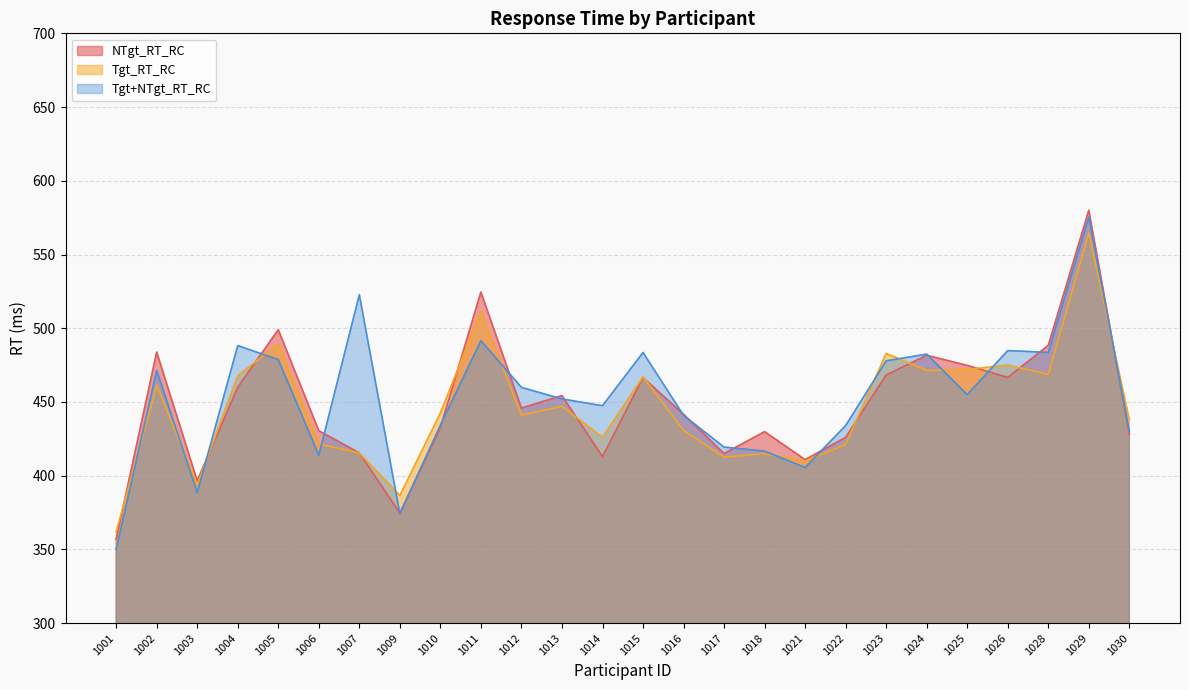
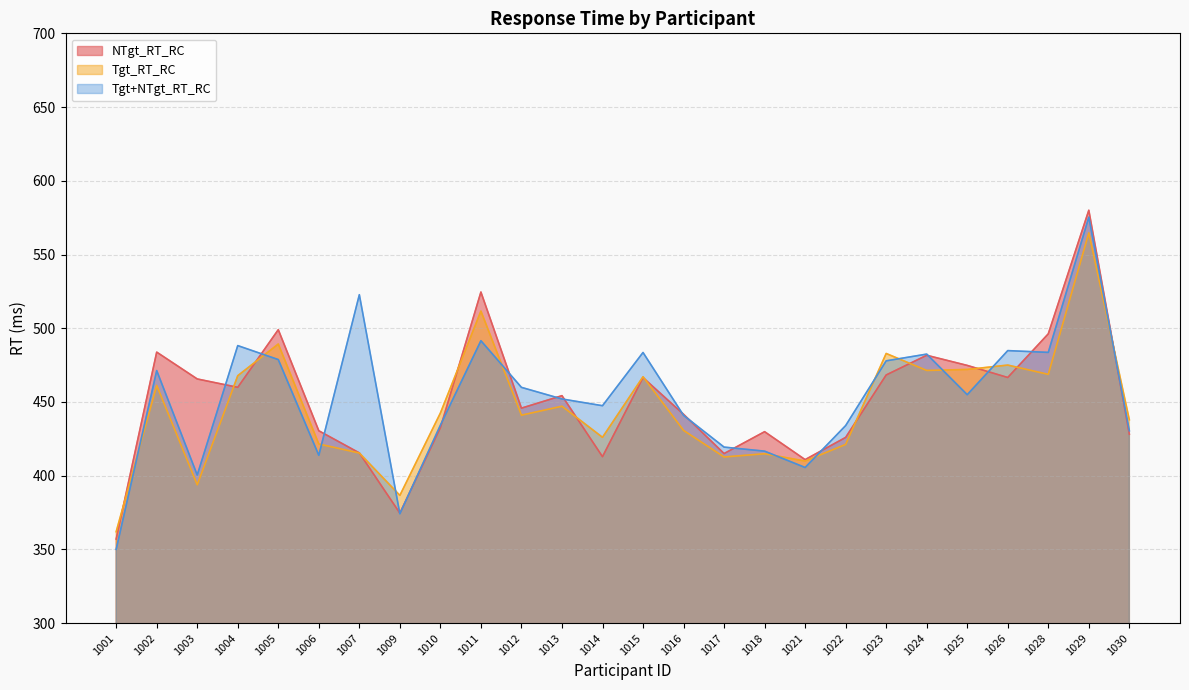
NTgt_RT_RC, 1003: 397 -> 466
Tgt+NTgt_RT_RC, 1003: 389 -> 400
NTgt_RT_RC, 1028: 488 -> 496
